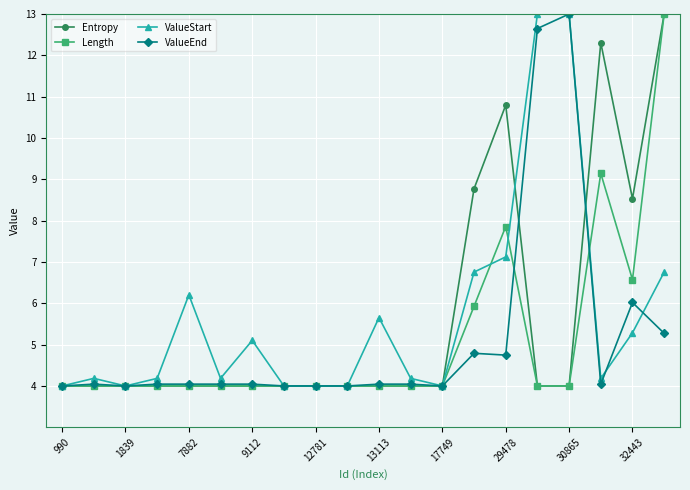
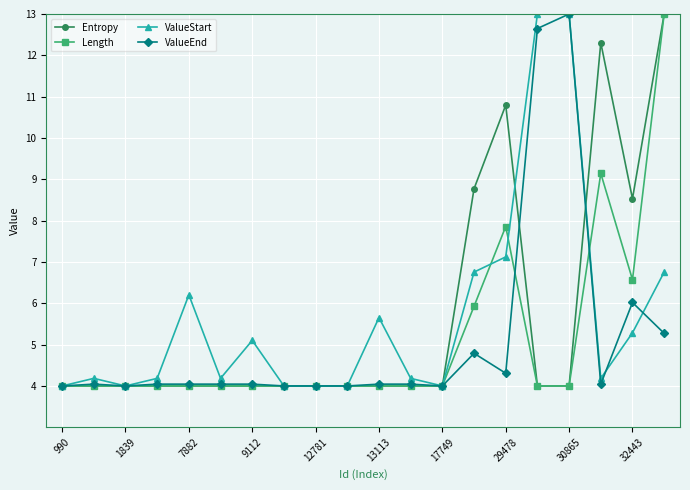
ValueEnd, 29478: 4.7 -> 4.3
